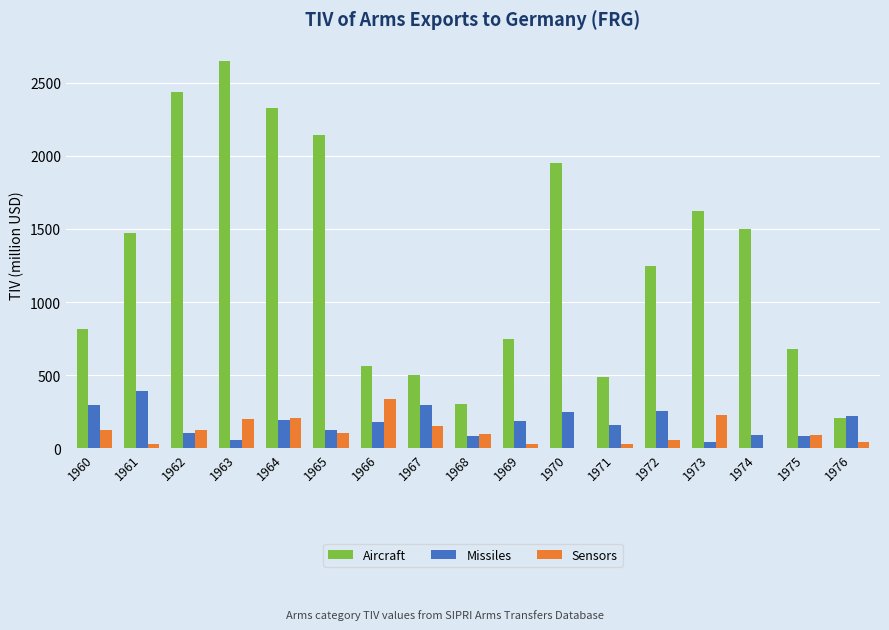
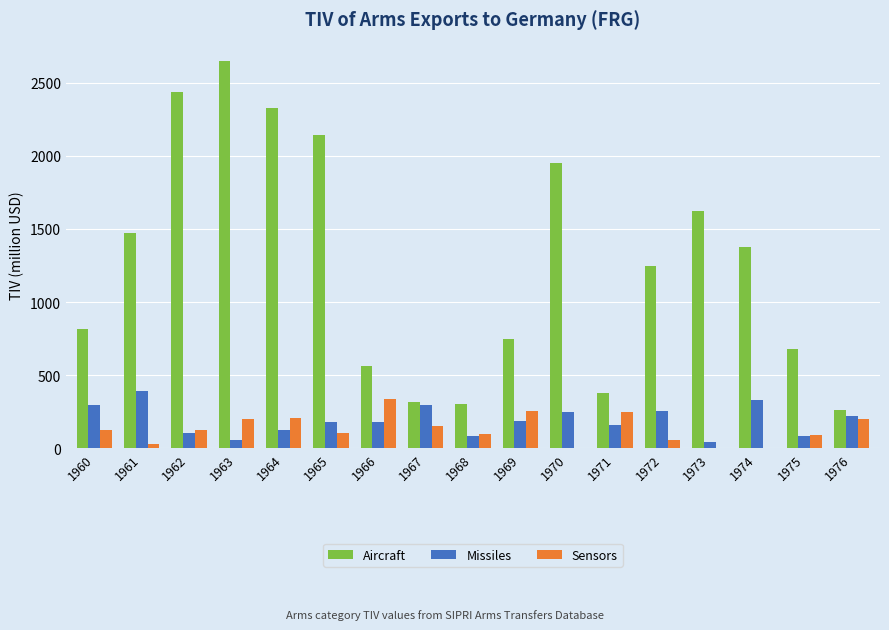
Missiles, 1964: 190 -> 130
Missiles, 1965: 120 -> 180
Aircraft, 1967: 500 -> 320
Sensors, 1969: 30 -> 260
Aircraft, 1971: 480 -> 380
Sensors, 1971: 30 -> 250
Sensors, 1973: 230 -> 0
Aircraft, 1974: 1500 -> 1380
Missiles, 1974: 90 -> 330
Aircraft, 1976: 210 -> 260
Sensors, 1976: 40 -> 200
